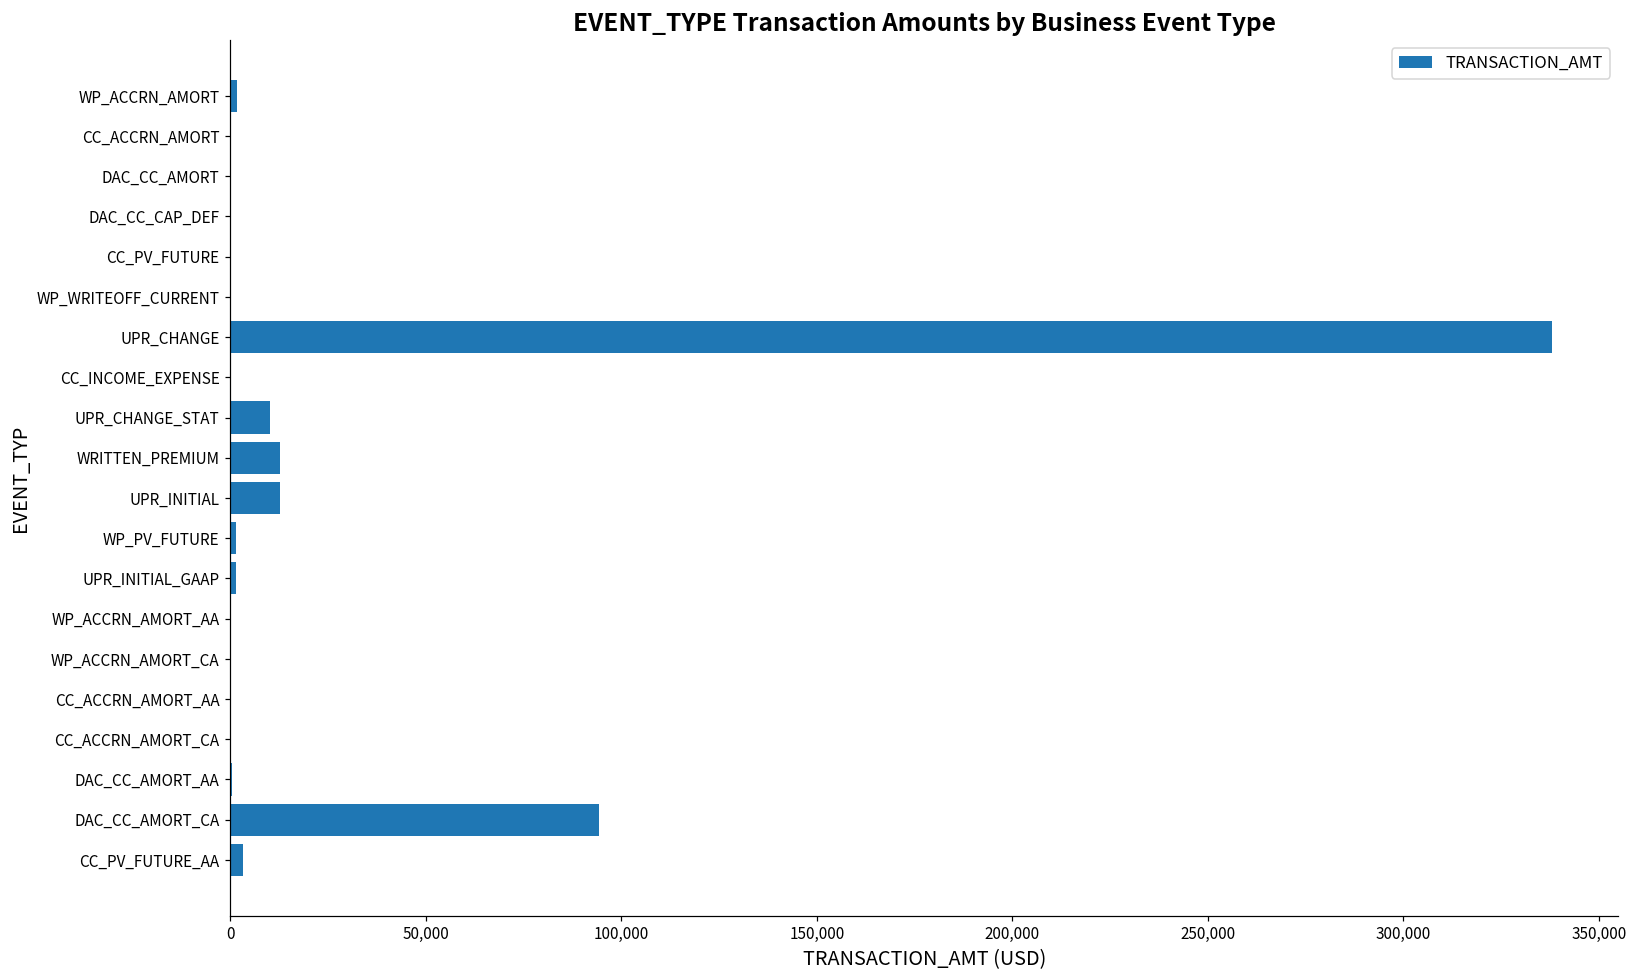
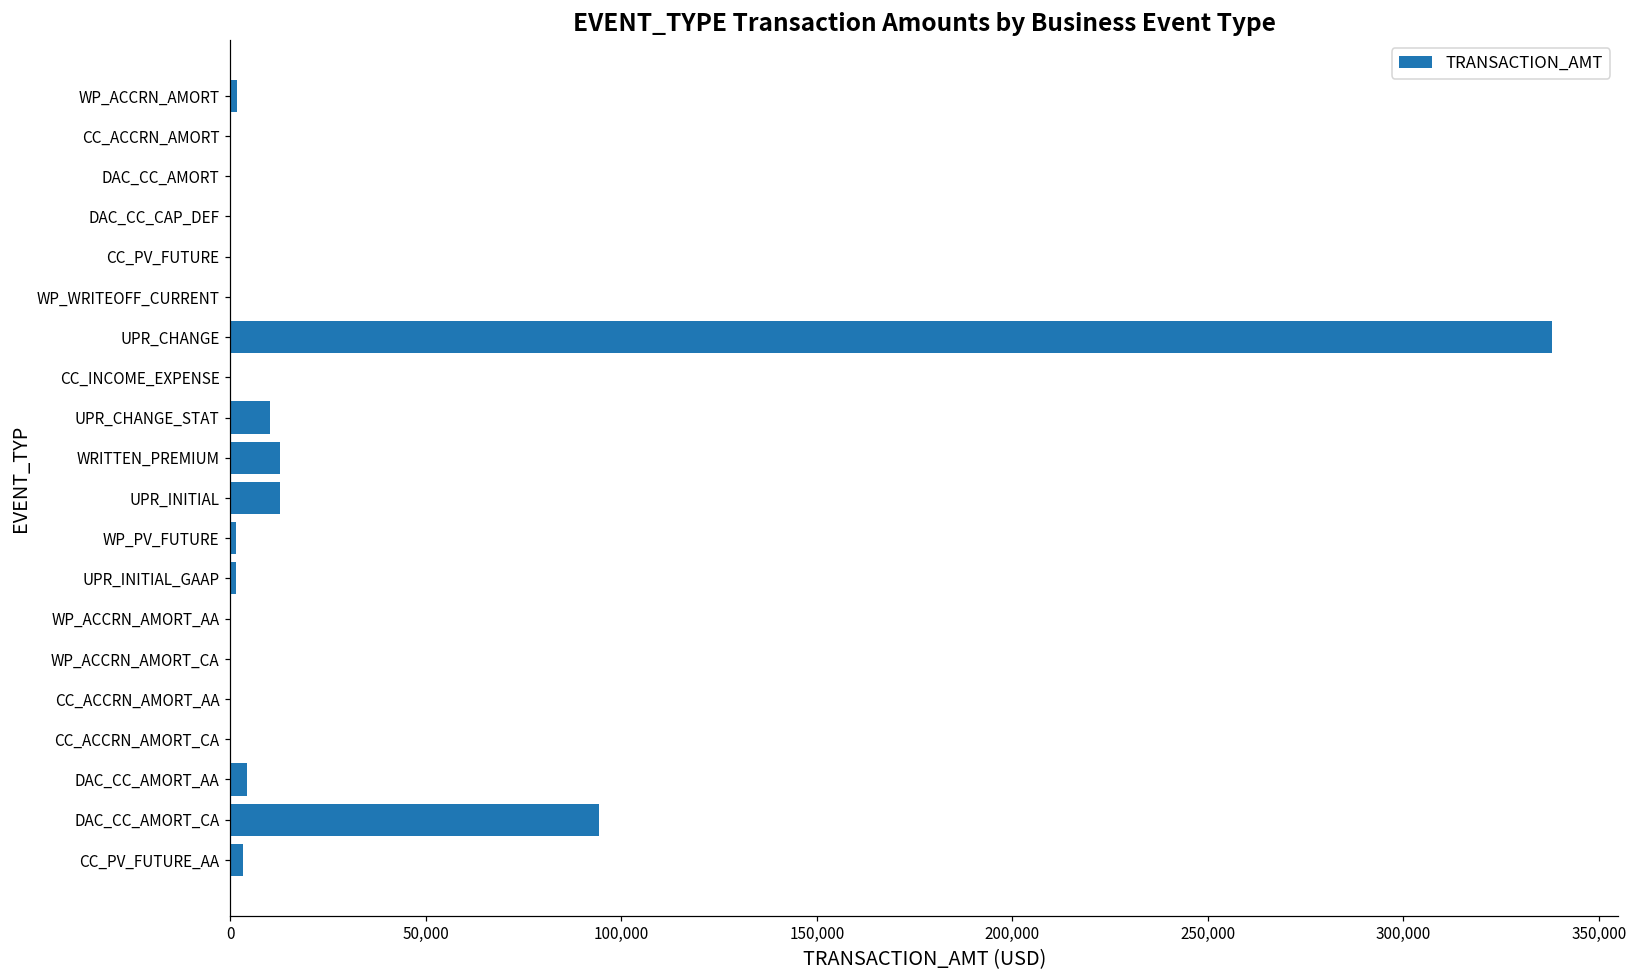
DAC_CC_AMORT_AA: 0 -> 4,000
